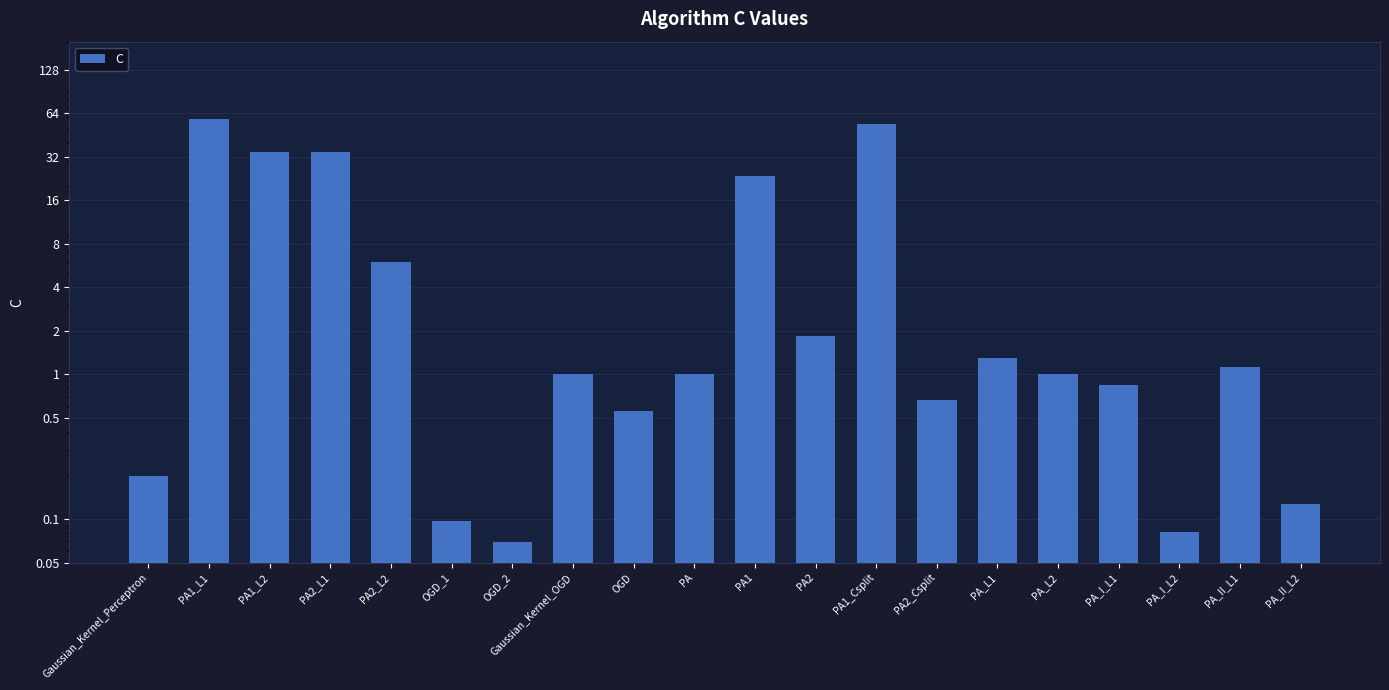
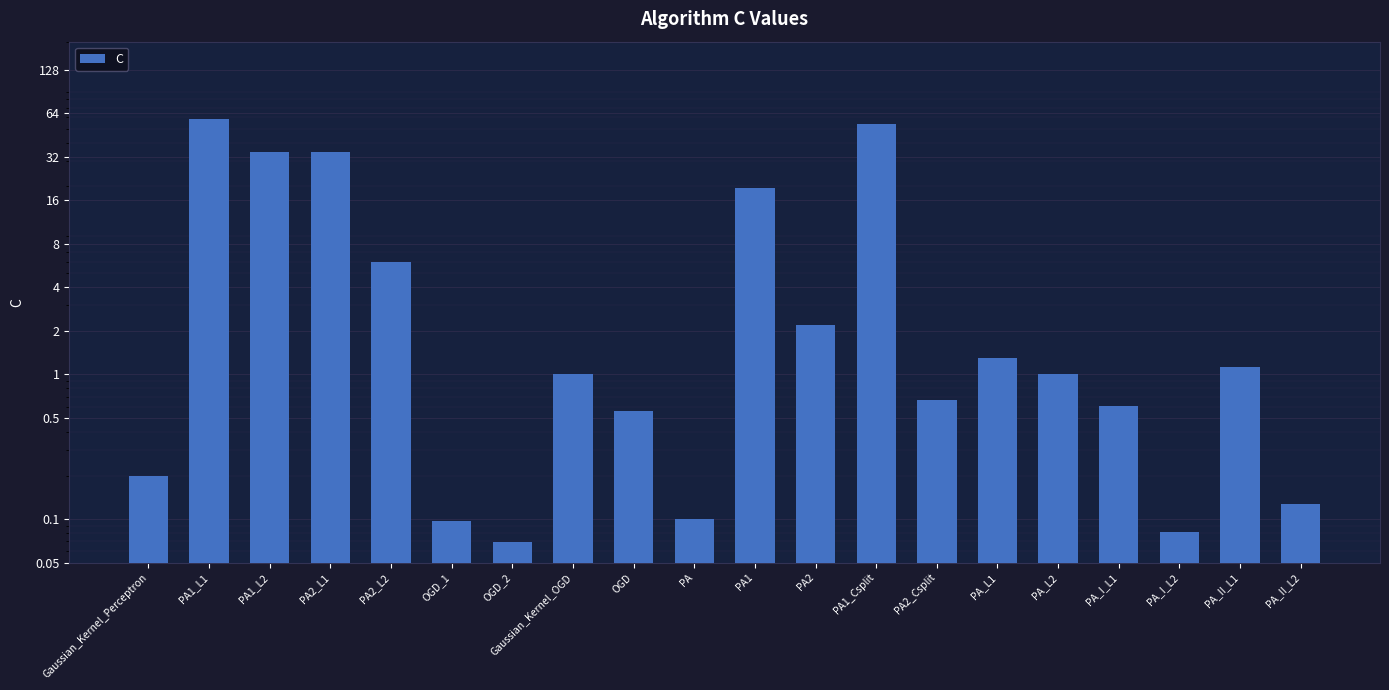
PA: 1.0 -> 0.1
PA1: 24 -> 20
PA2: 1.8 -> 2.2
PA_I_L1: 0.8 -> 0.60
